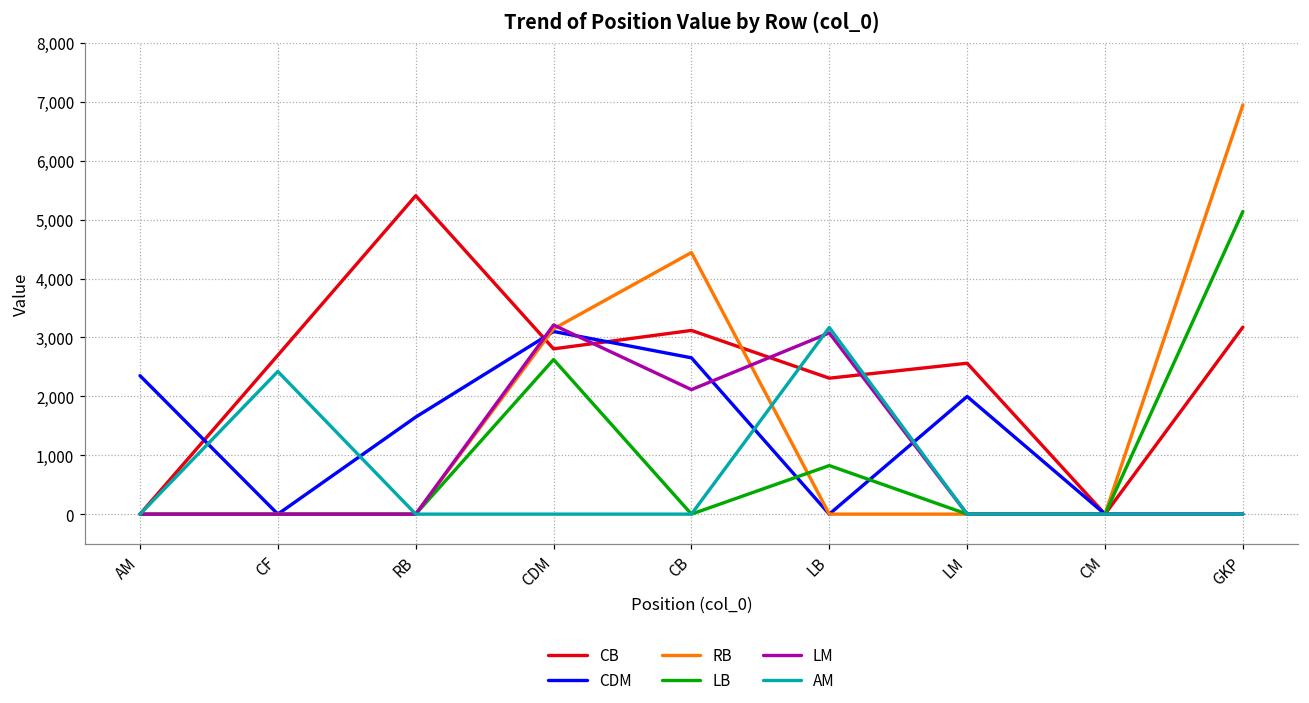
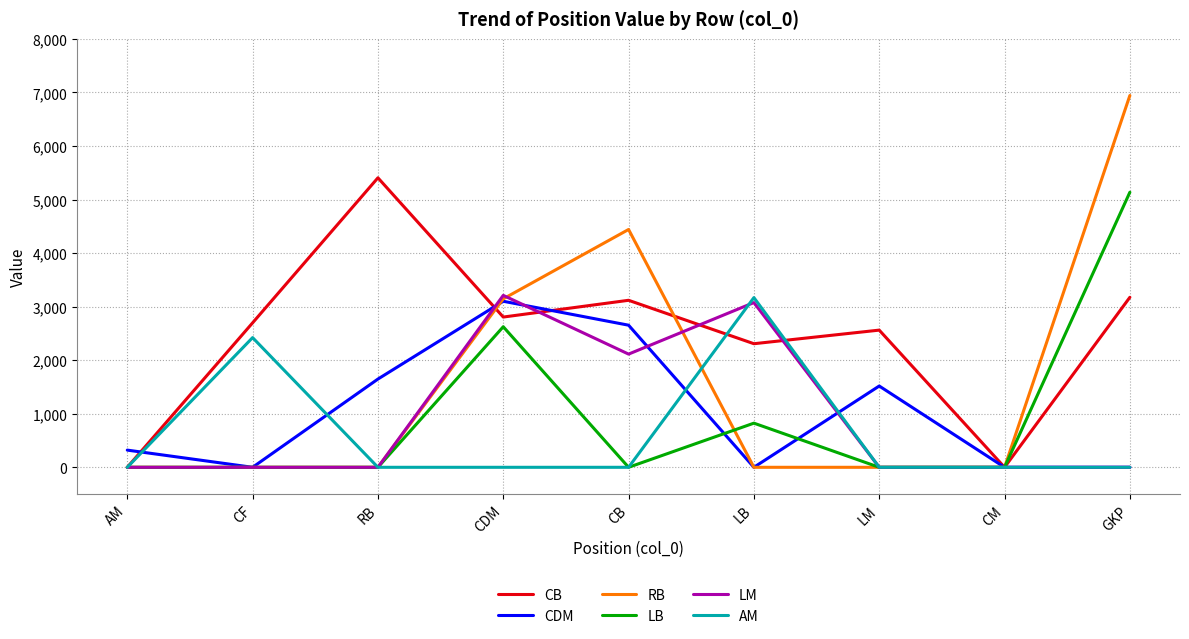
CDM, AM: 2,400 -> 300
CDM, LM: 2,000 -> 1,500
